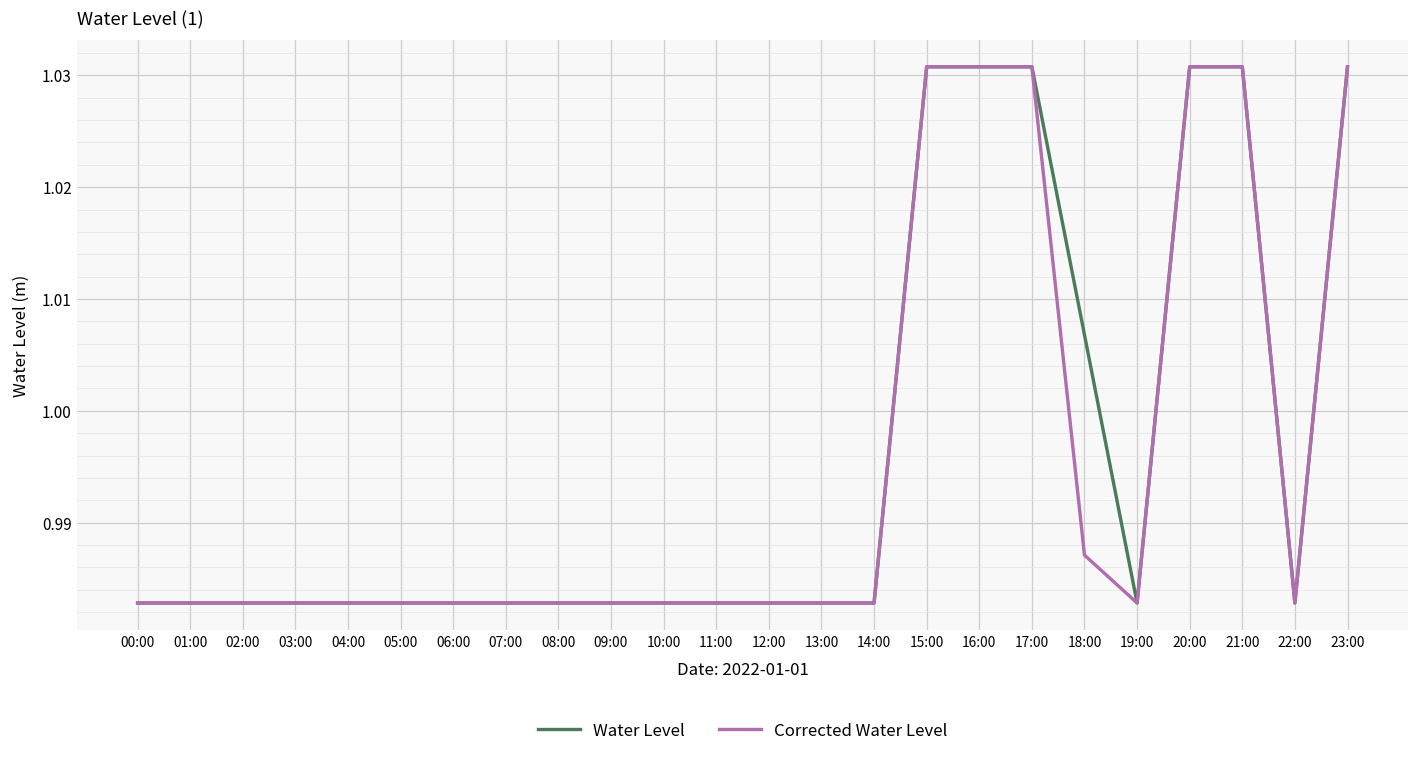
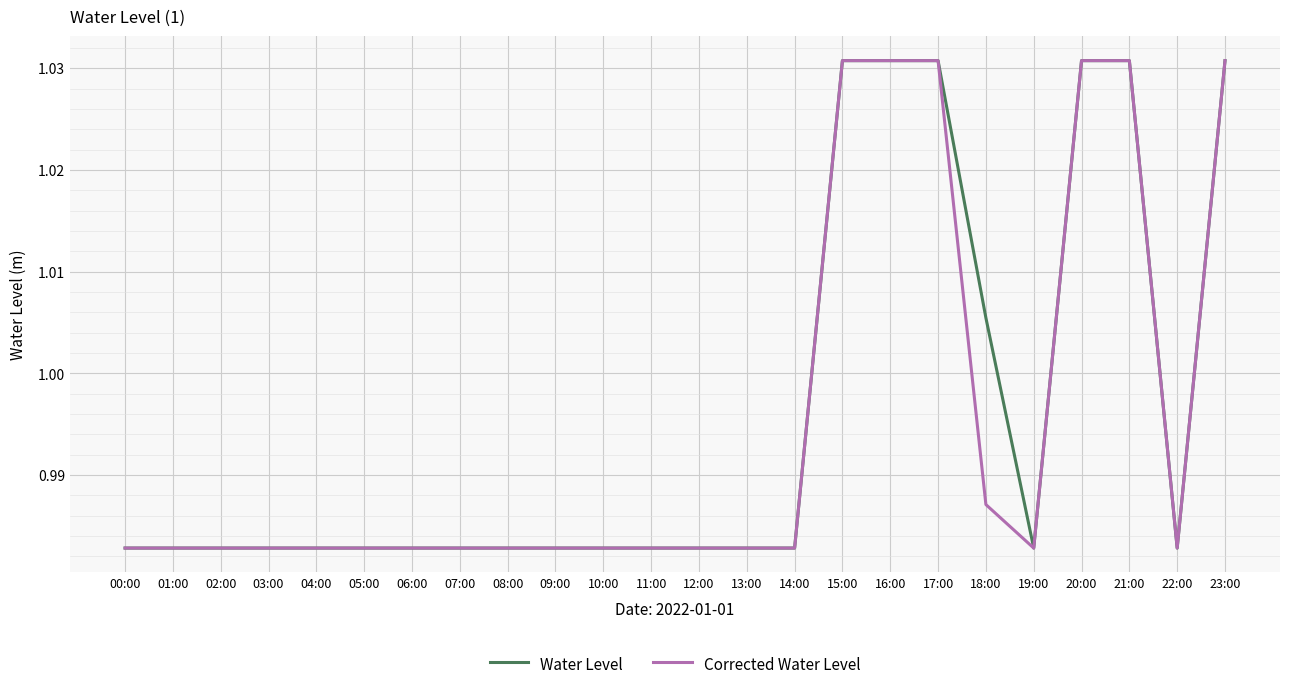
Water Level, 18:00: 1.0068 -> 1.0055
